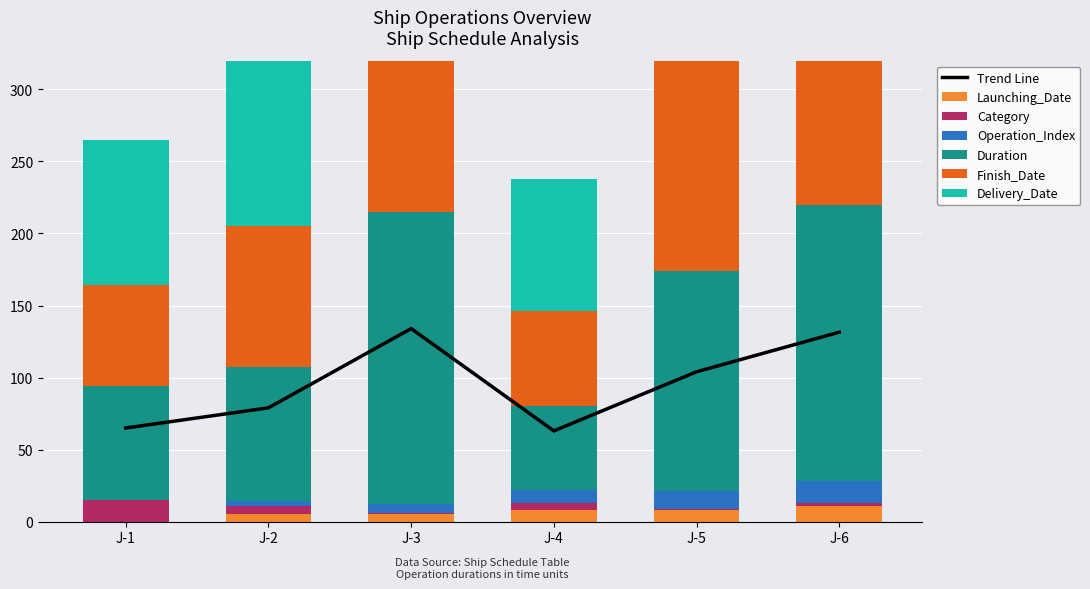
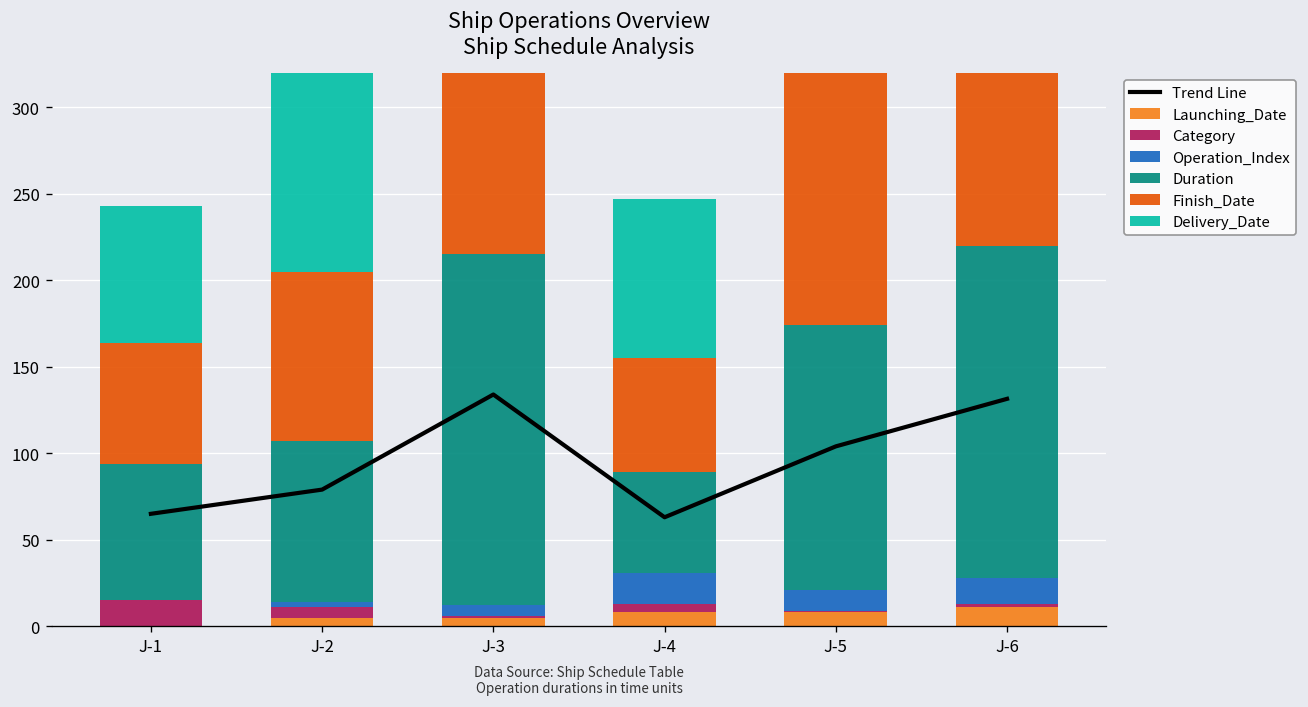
Delivery_Date, J-1: 101 -> 79
Operation_Index, J-4: 9 -> 18
